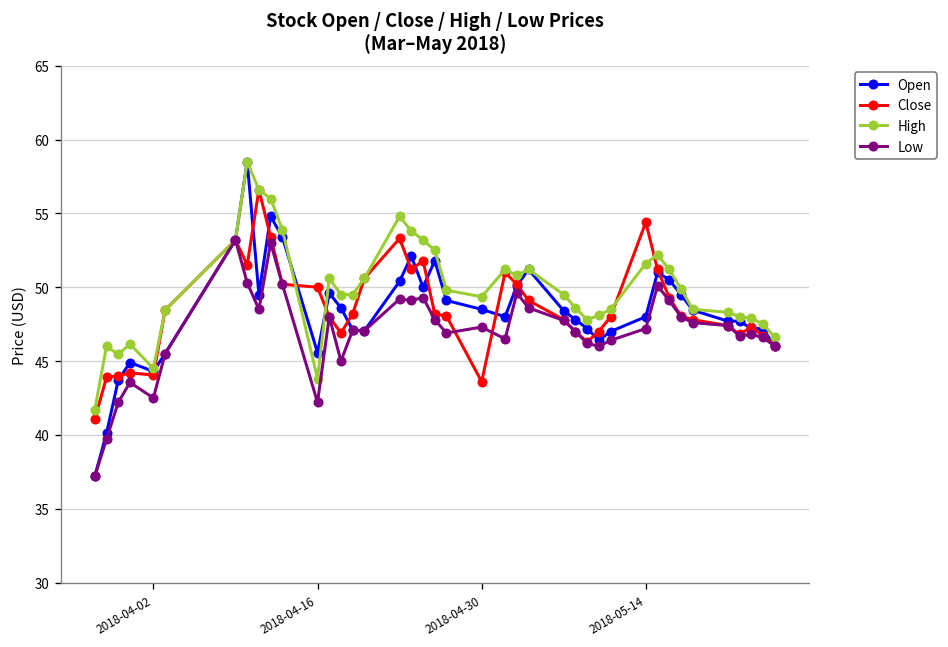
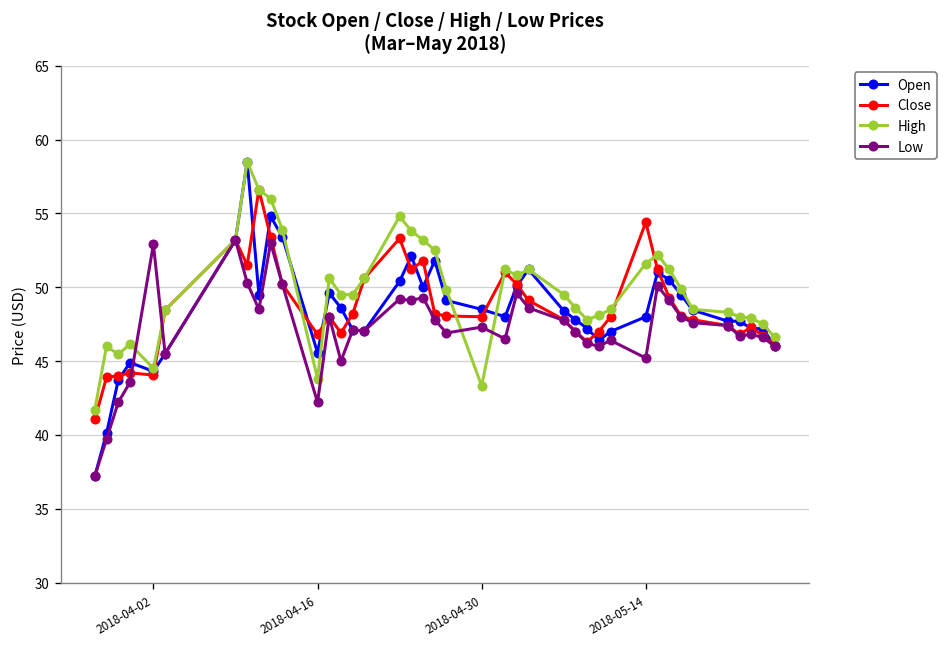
Low, 2018-04-02: 42.5 -> 52.9
Close, 2018-04-16: 50.0 -> 46.8
Close, 2018-04-30: 43.6 -> 48.0
High, 2018-04-30: 49.4 -> 43.3
Low, 2018-05-14: 47.2 -> 45.2
